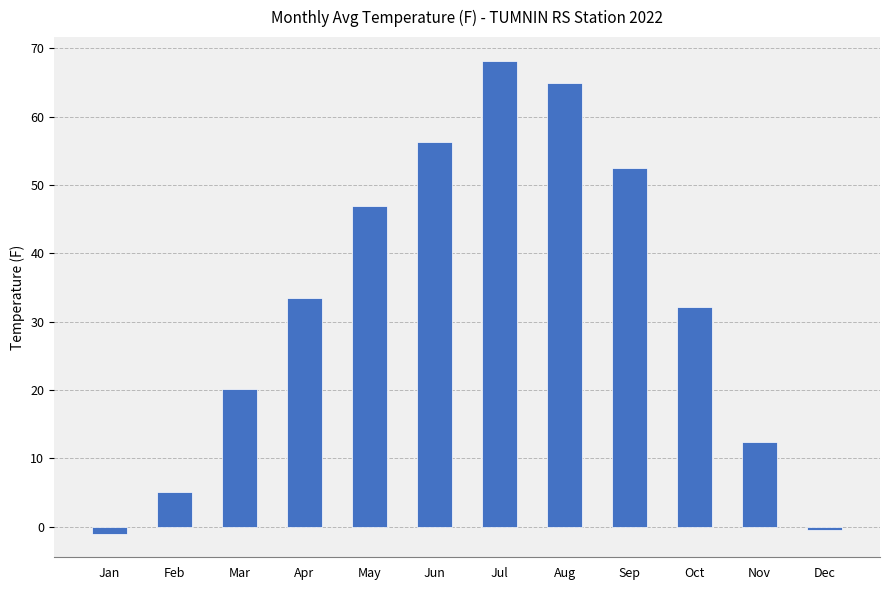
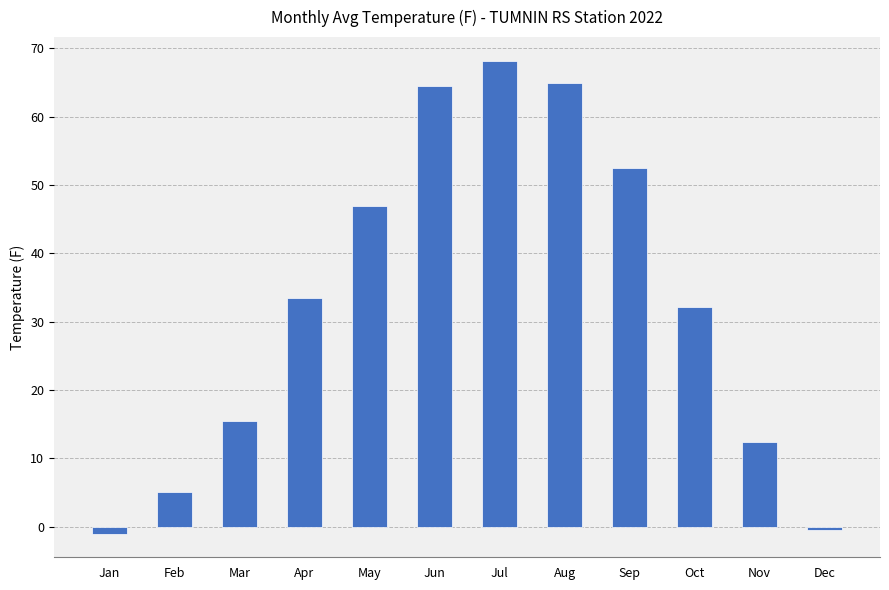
Mar: 20 -> 16
Jun: 56 -> 65
